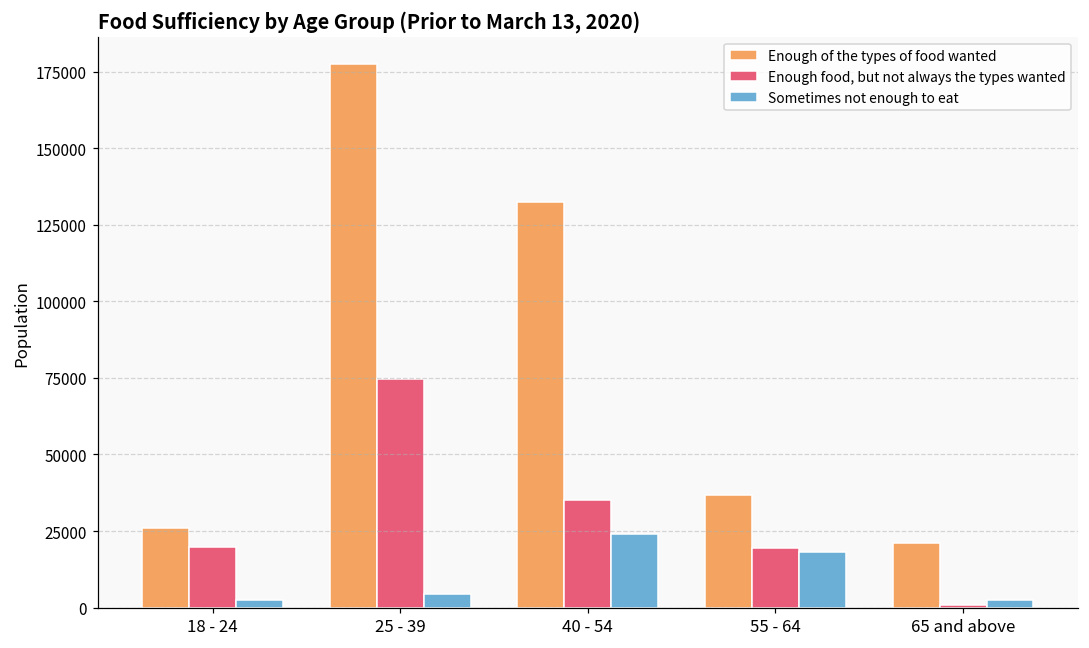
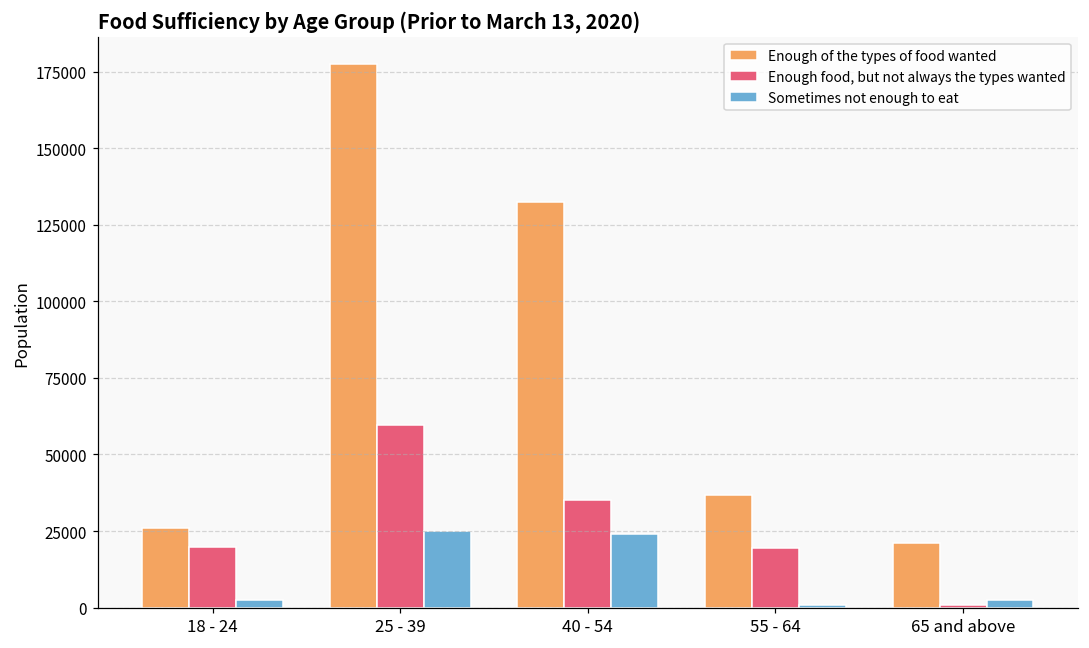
Enough food, but not always the types wanted, 25 - 39: 75000 -> 60000
Sometimes not enough to eat, 25 - 39: 5000 -> 25000
Sometimes not enough to eat, 55 - 64: 18000 -> 1000
